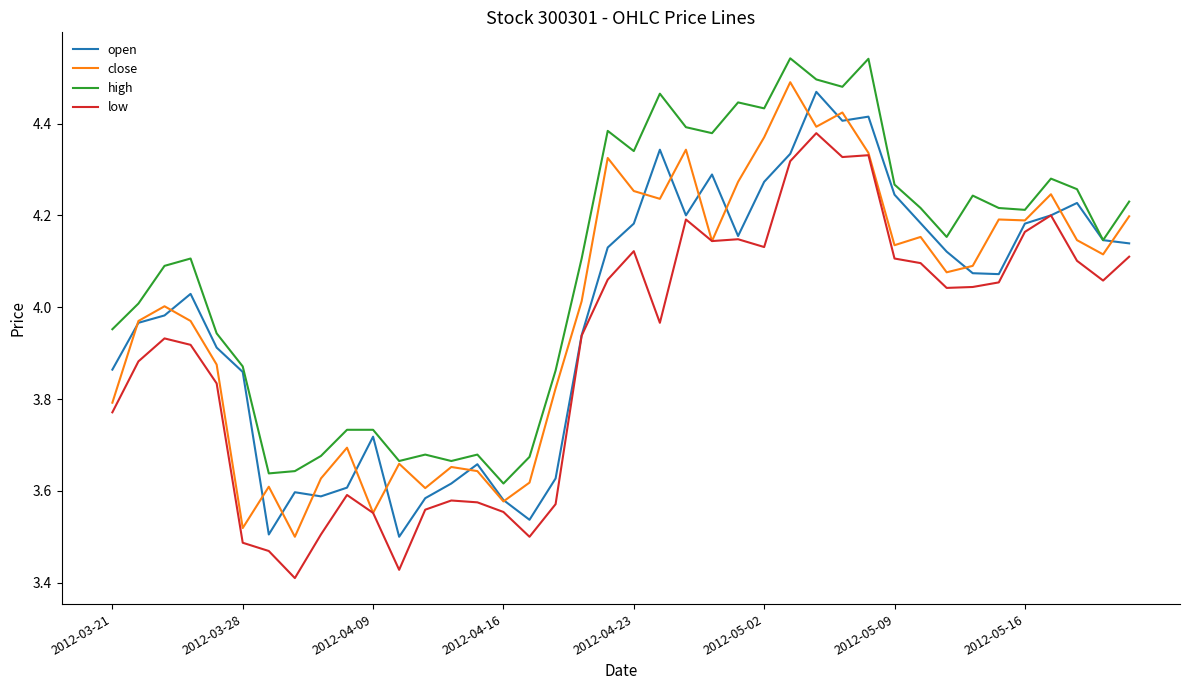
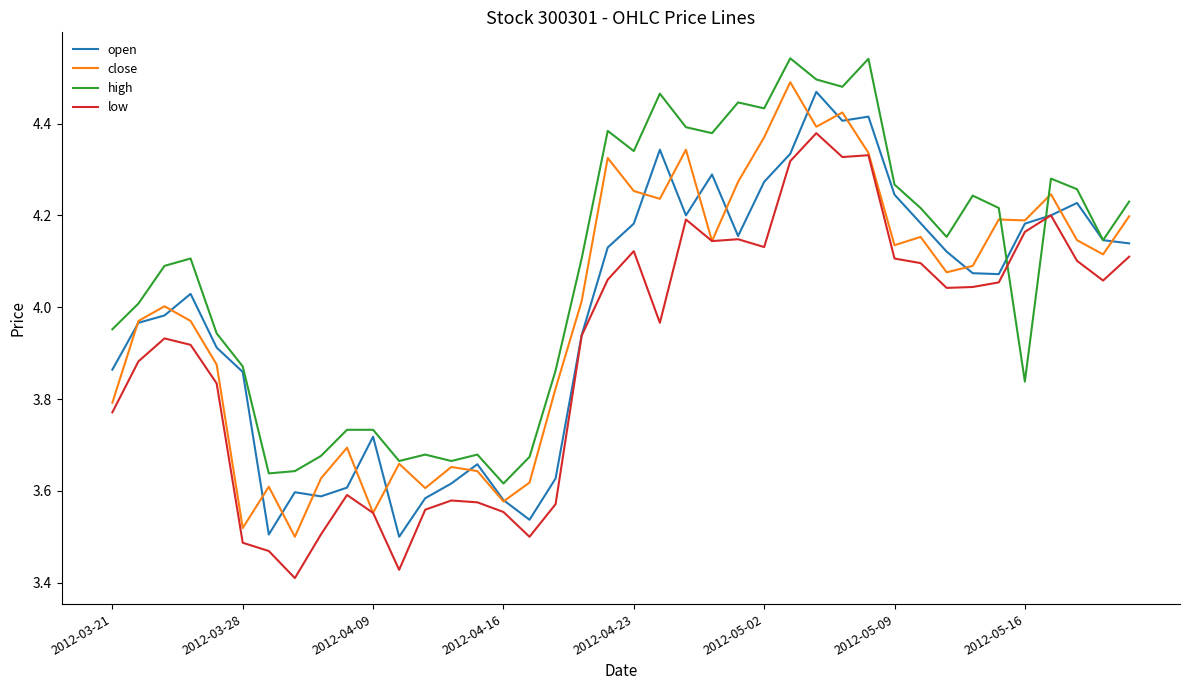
high, 2012-05-16: 4.21 -> 3.84
